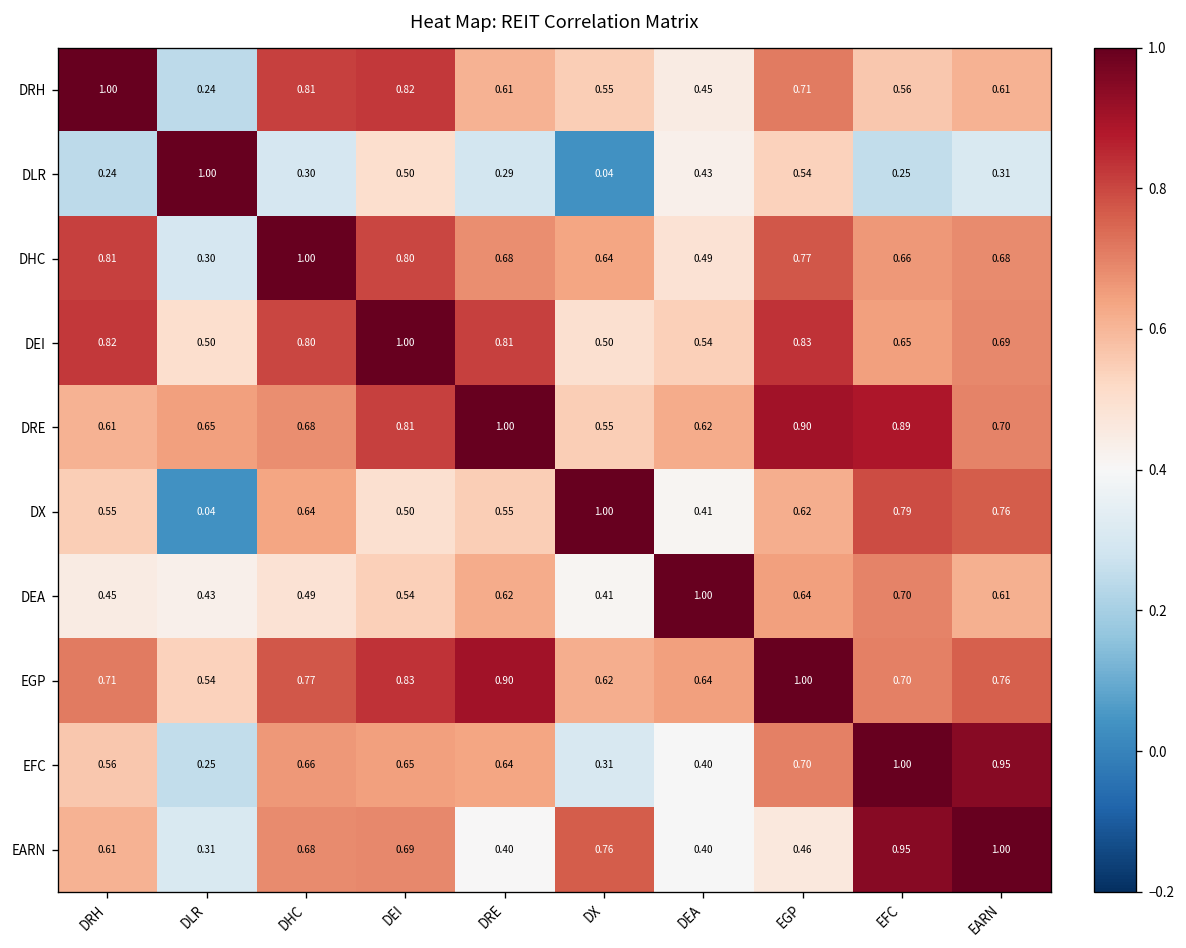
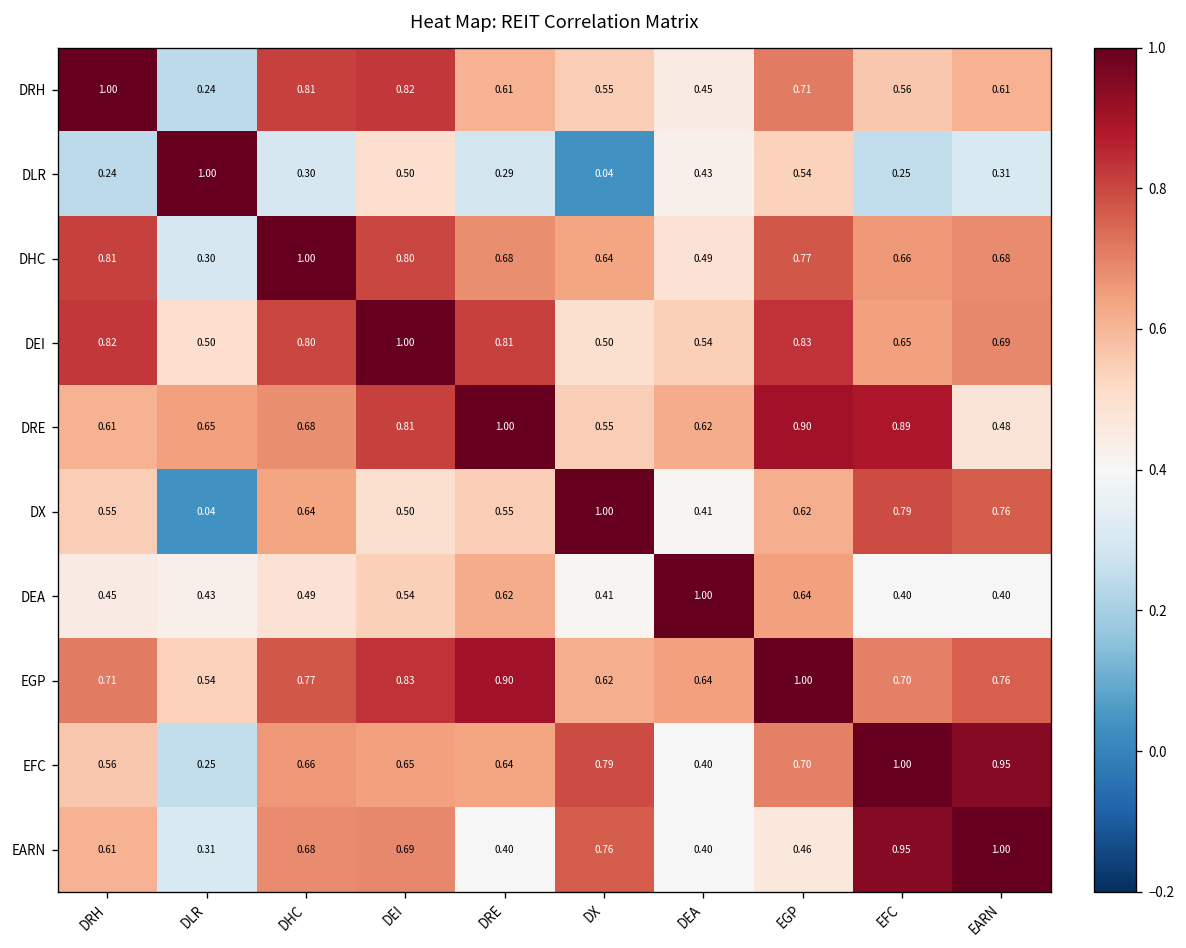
DRE, EARN: 0.70 -> 0.48
DEA, EFC: 0.70 -> 0.40
DEA, EARN: 0.61 -> 0.40
EFC, DX: 0.31 -> 0.79
